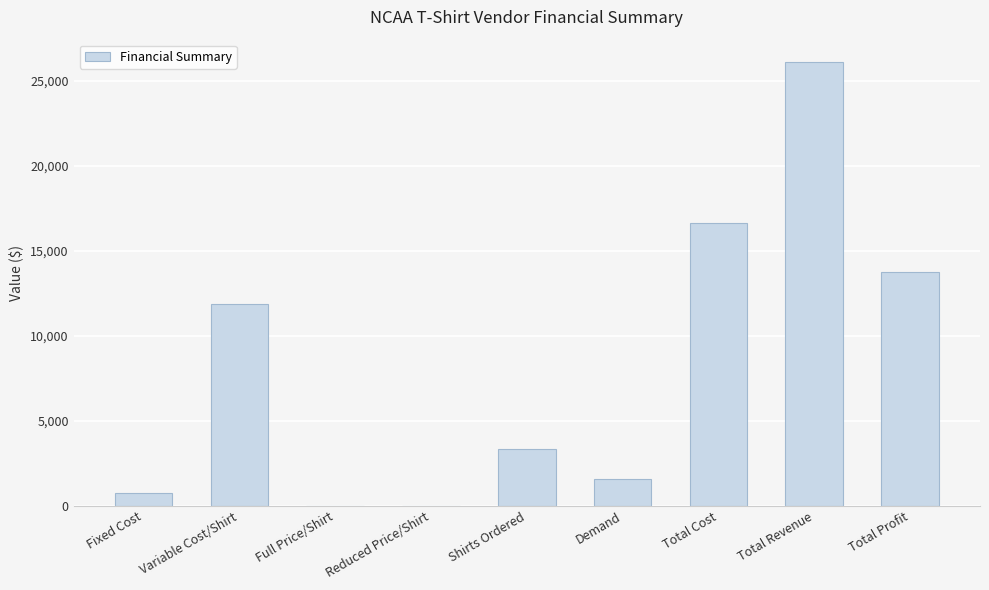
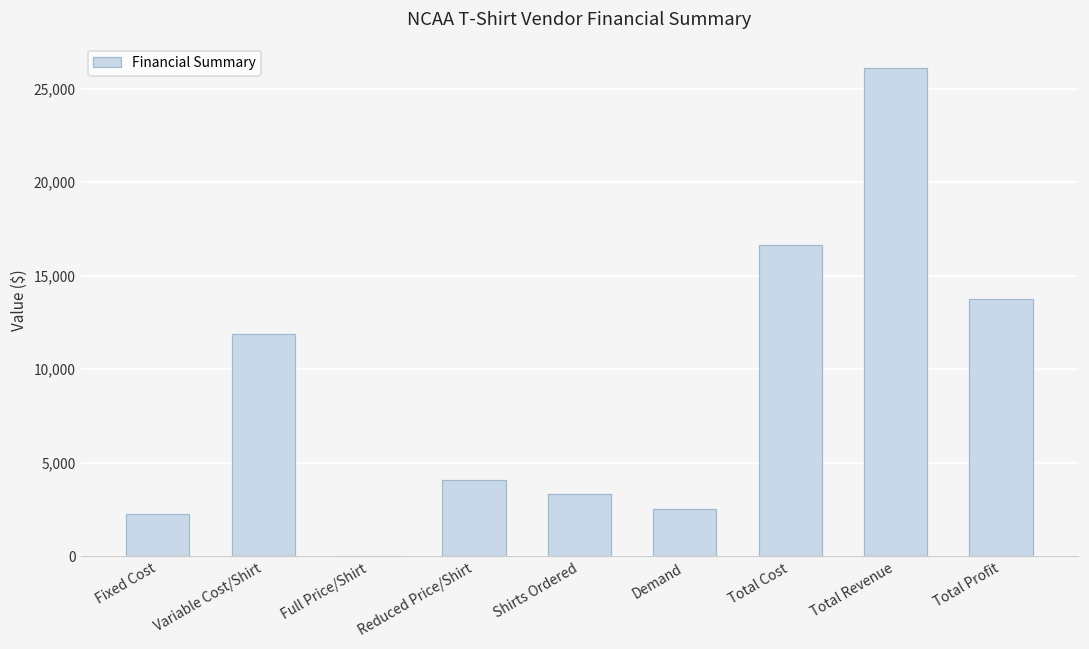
Fixed Cost: 800 -> 2,300
Reduced Price/Shirt: 0 -> 4,100
Demand: 1,600 -> 2,600
